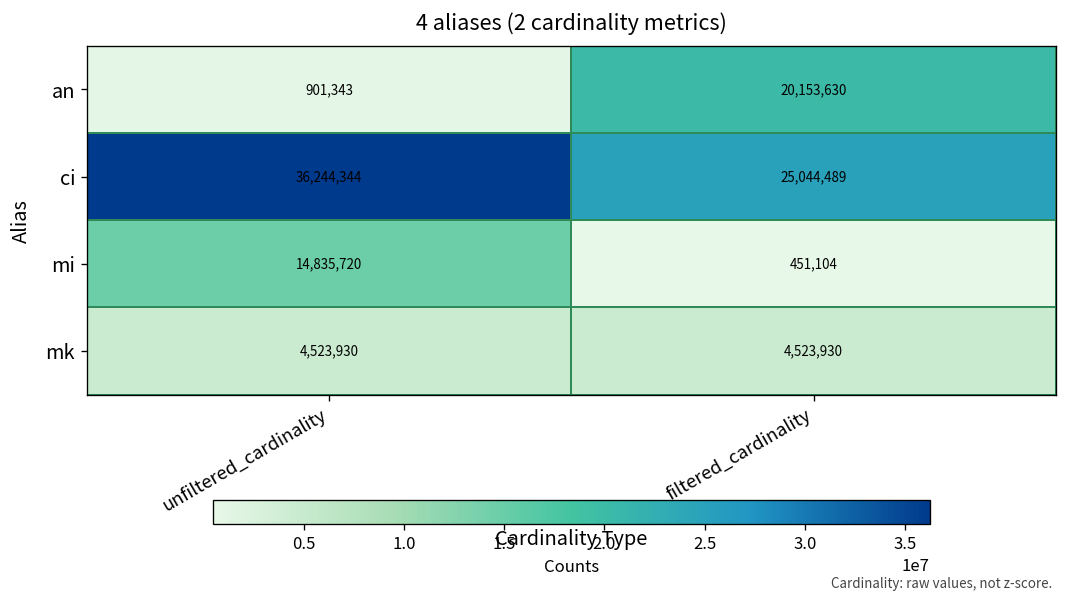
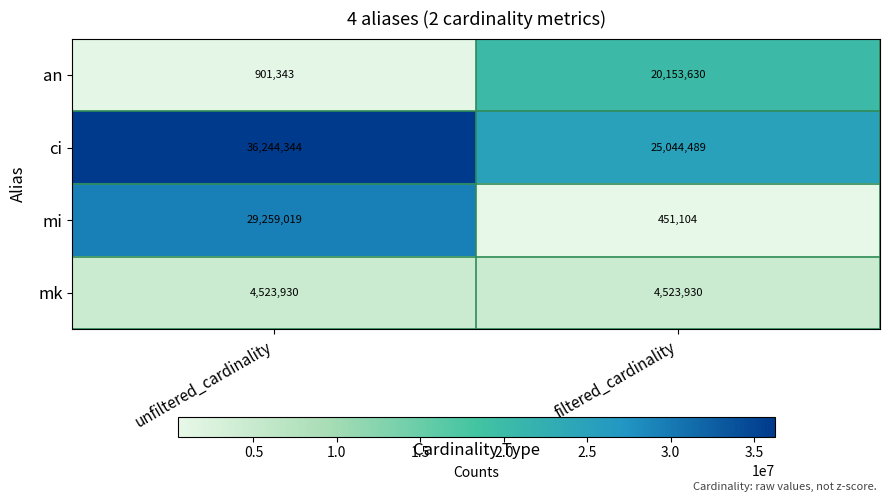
mi, unfiltered_cardinality: 14,835,720 -> 29,259,019
